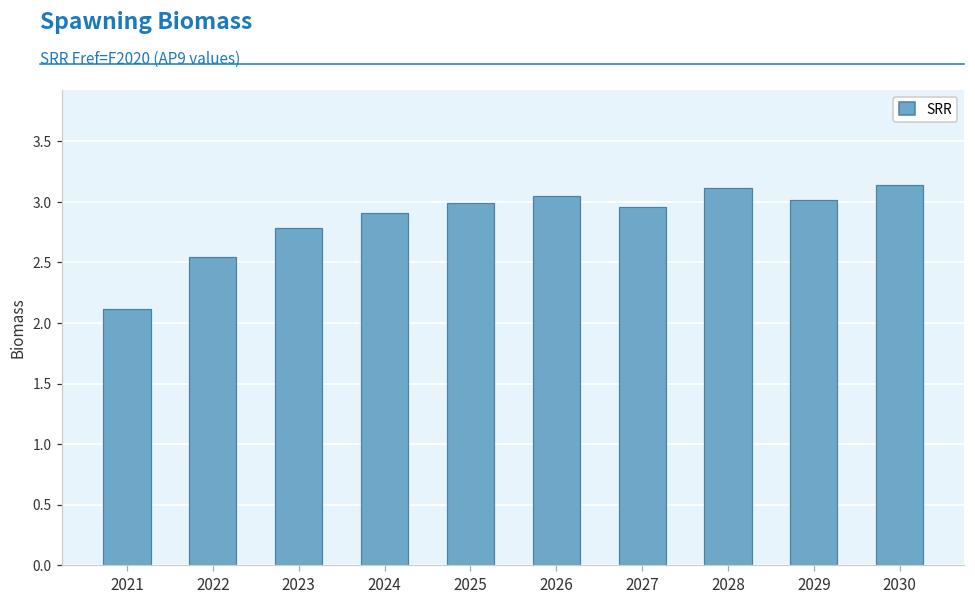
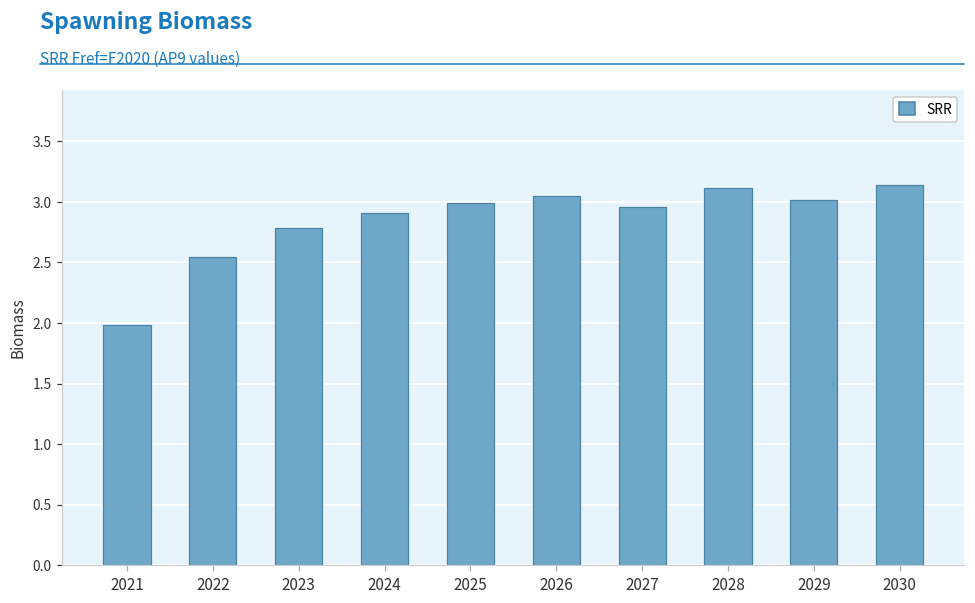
2021: 2.12 -> 1.98
